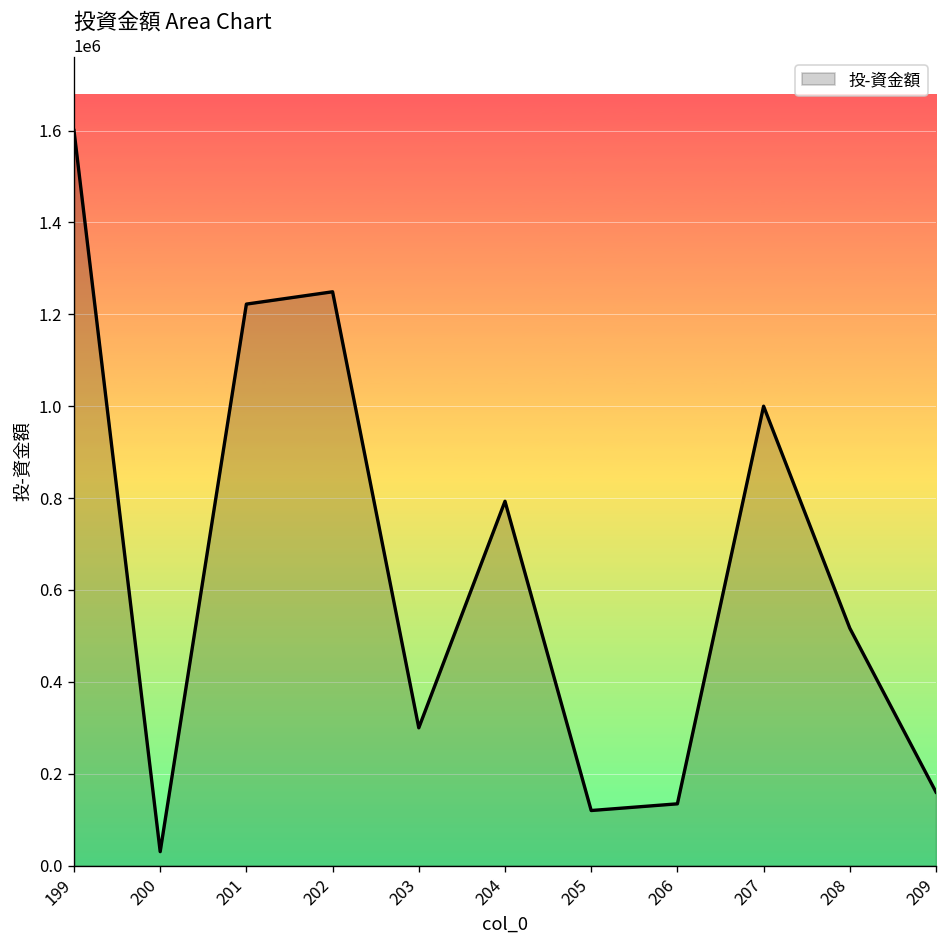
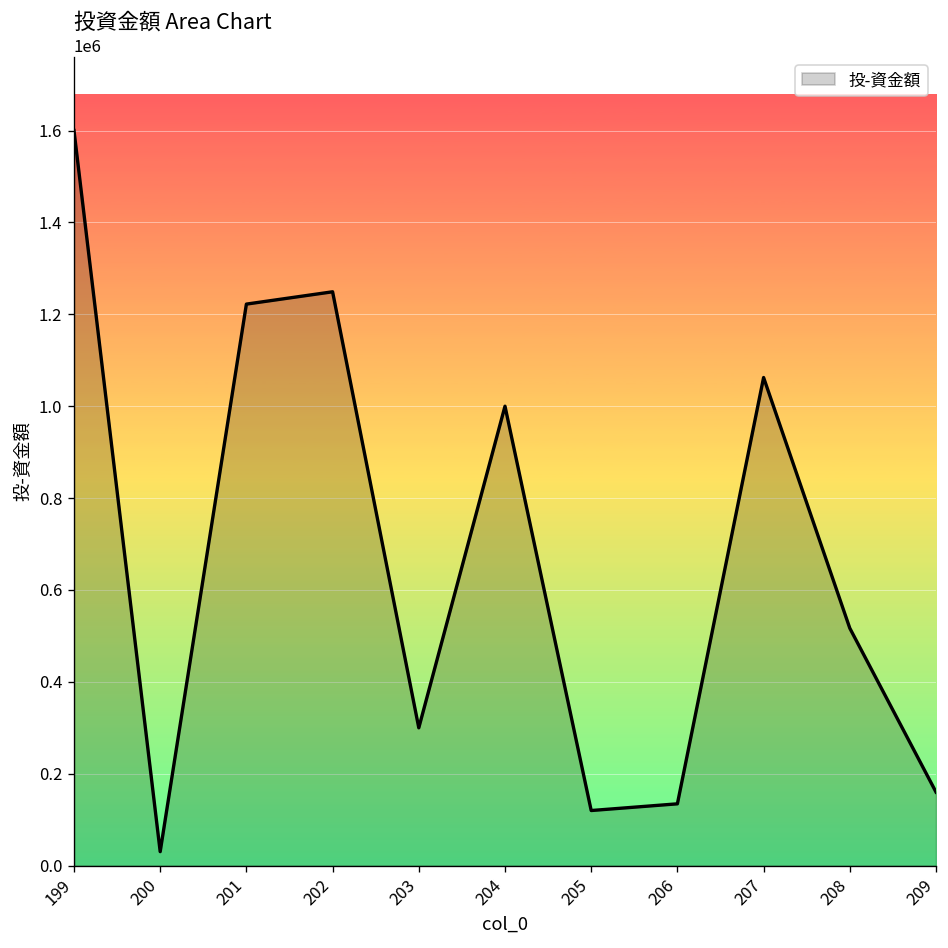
204: 790000 -> 1000000
207: 1000000 -> 1060000
